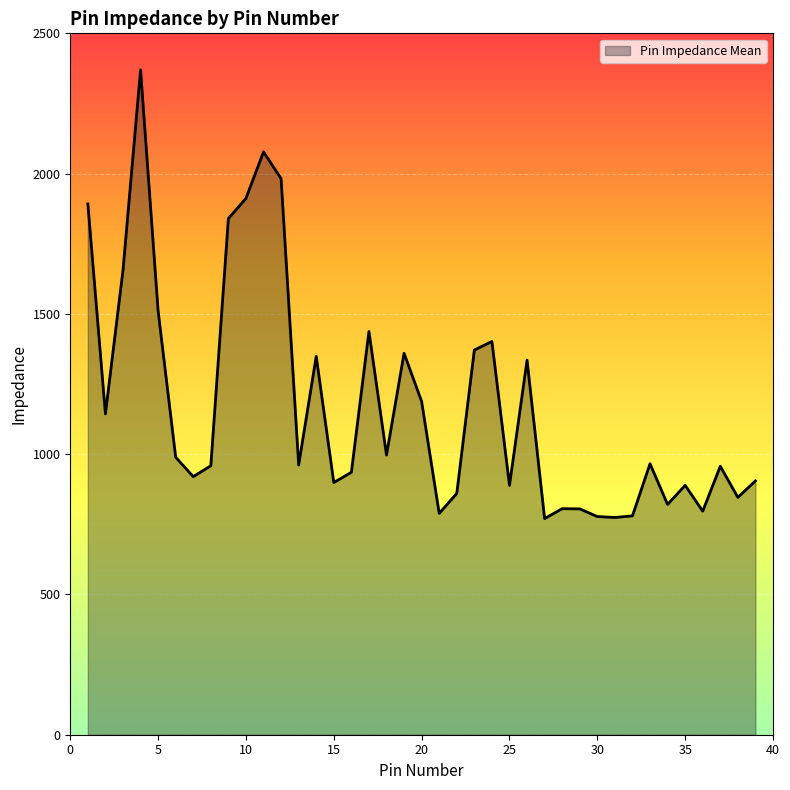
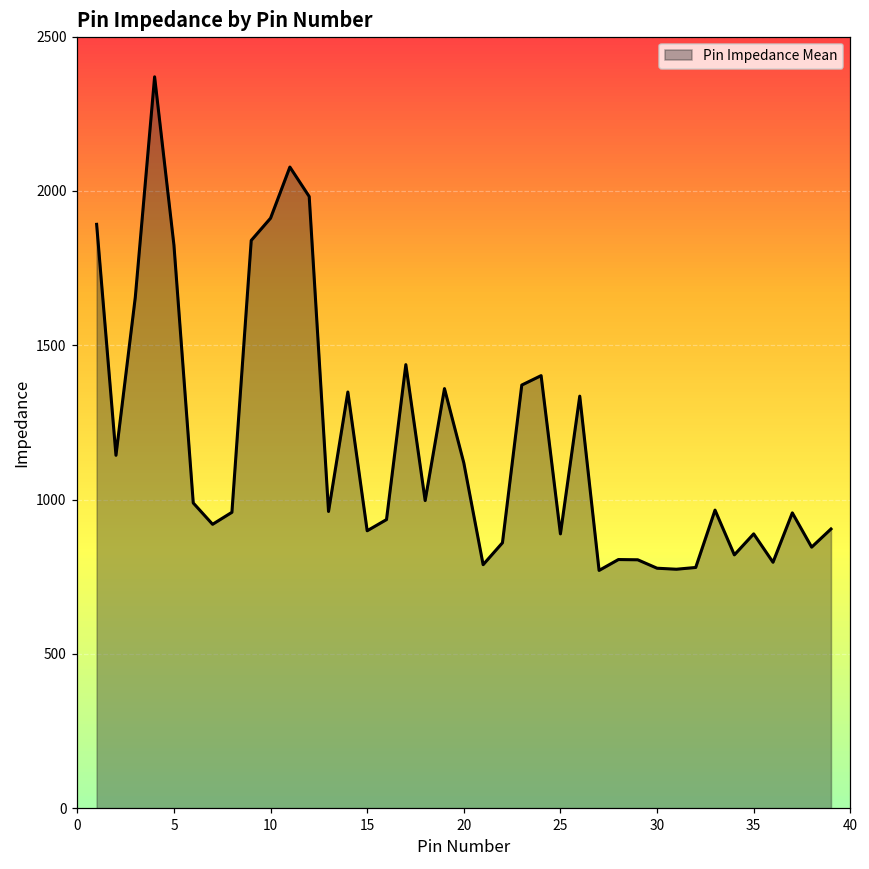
5: 1510 -> 1820
20: 1190 -> 1120
